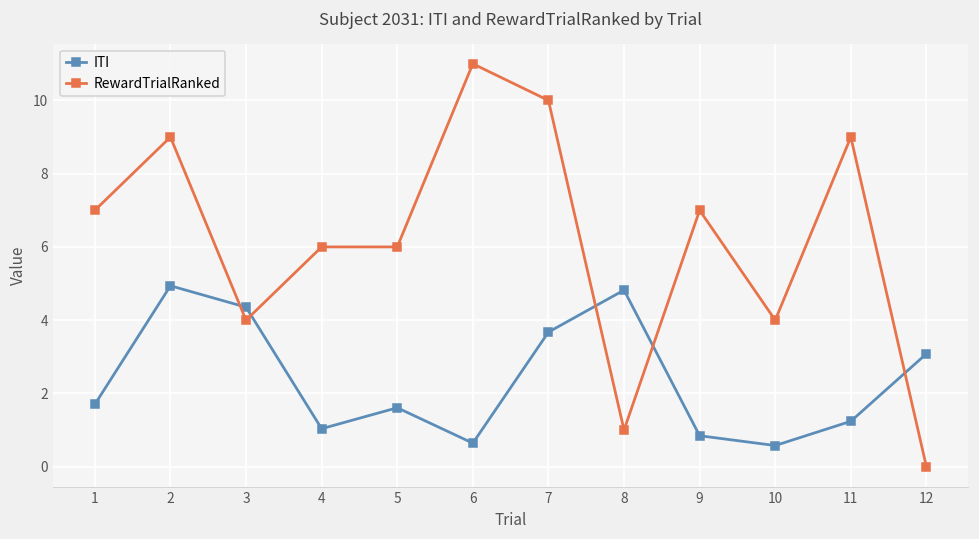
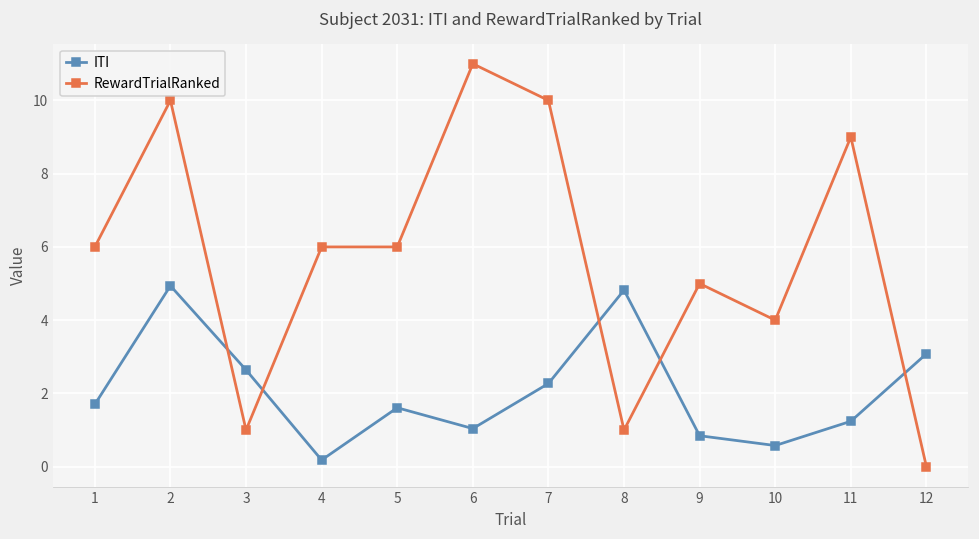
RewardTrialRanked, 1: 7 -> 6
RewardTrialRanked, 2: 9 -> 10
ITI, 3: 4.4 -> 2.6
RewardTrialRanked, 3: 4 -> 1
ITI, 4: 1.0 -> 0.2
ITI, 6: 0.6 -> 1.0
ITI, 7: 3.7 -> 2.3
RewardTrialRanked, 9: 7 -> 5
